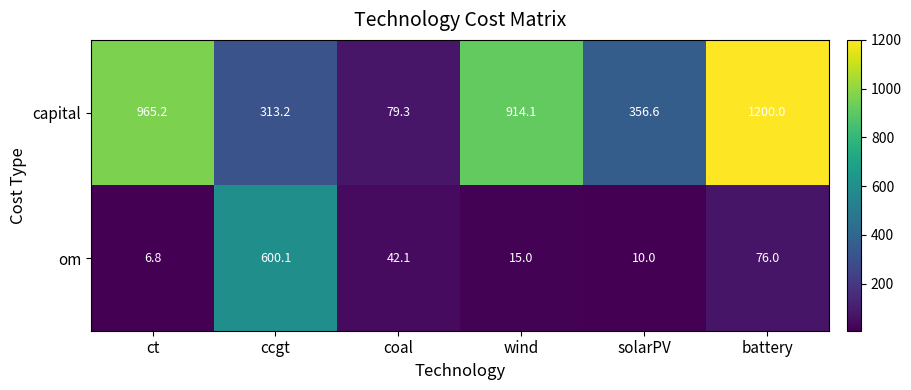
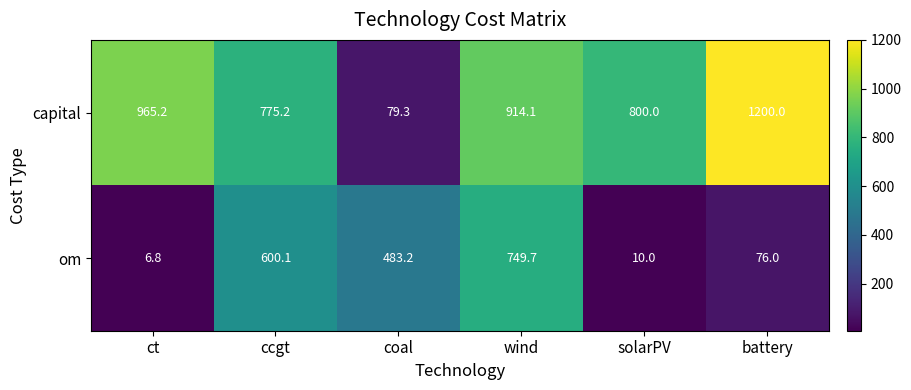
capital, ccgt: 313.2 -> 775.2
capital, solarPV: 356.6 -> 800.0
om, coal: 42.1 -> 483.2
om, wind: 15.0 -> 749.7
